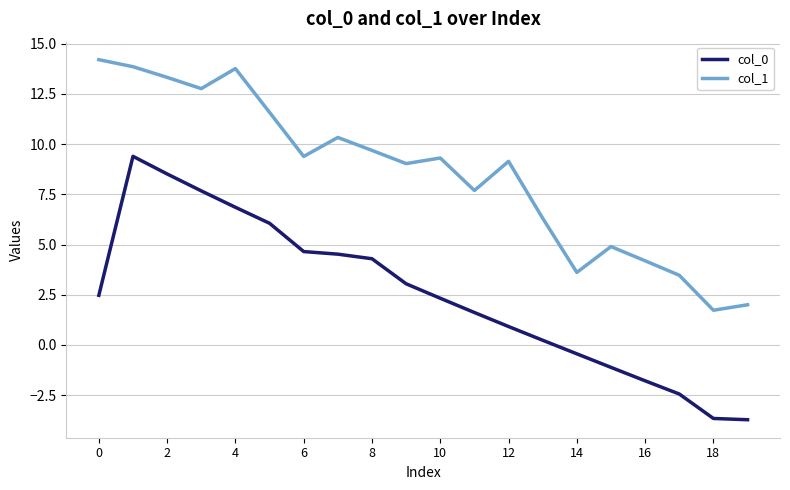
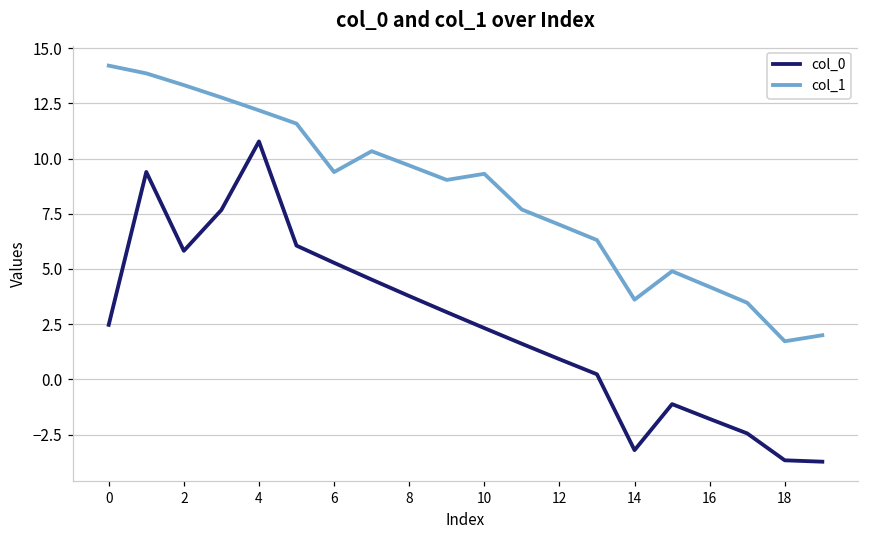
col_0, 2: 8.5 -> 5.8
col_0, 4: 6.9 -> 10.8
col_1, 4: 13.8 -> 12.2
col_0, 6: 4.6 -> 5.3
col_0, 8: 4.3 -> 3.8
col_1, 12: 9.1 -> 7.0
col_0, 14: -0.4 -> -3.2
